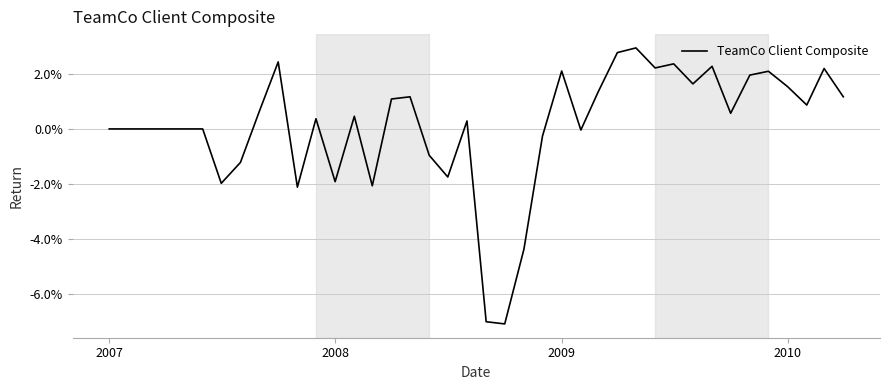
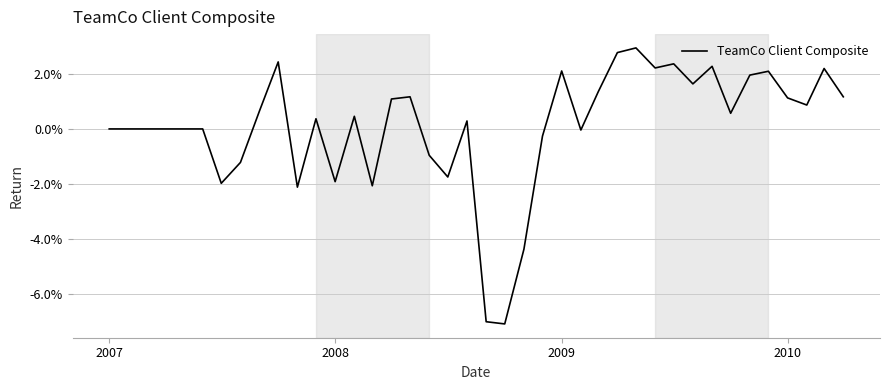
2010: 1.5% -> 1.1%
